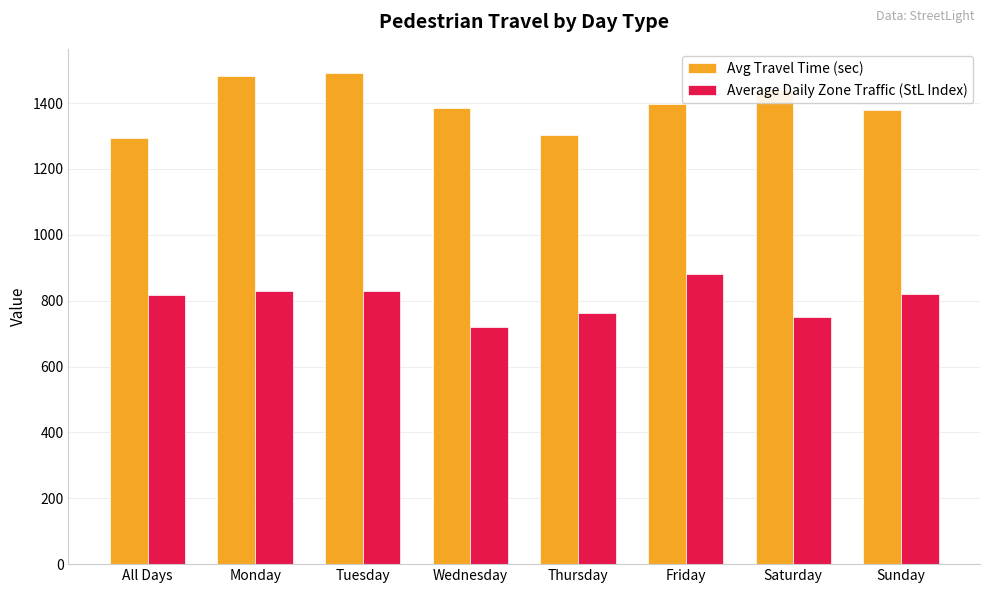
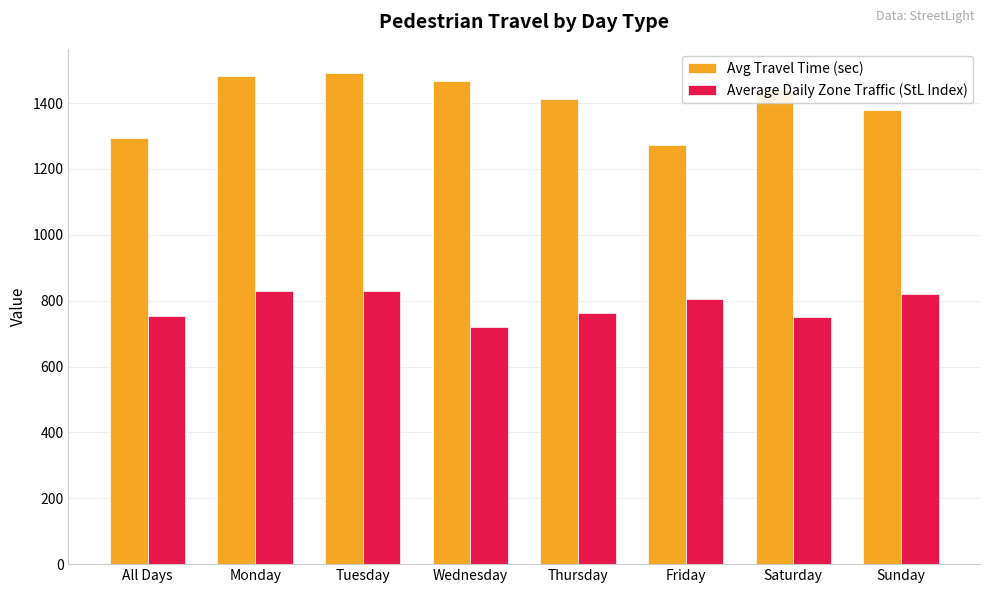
Average Daily Zone Traffic (StL Index), All Days: 820 -> 750
Avg Travel Time (sec), Wednesday: 1390 -> 1470
Avg Travel Time (sec), Thursday: 1300 -> 1410
Avg Travel Time (sec), Friday: 1400 -> 1270
Average Daily Zone Traffic (StL Index), Friday: 880 -> 810
